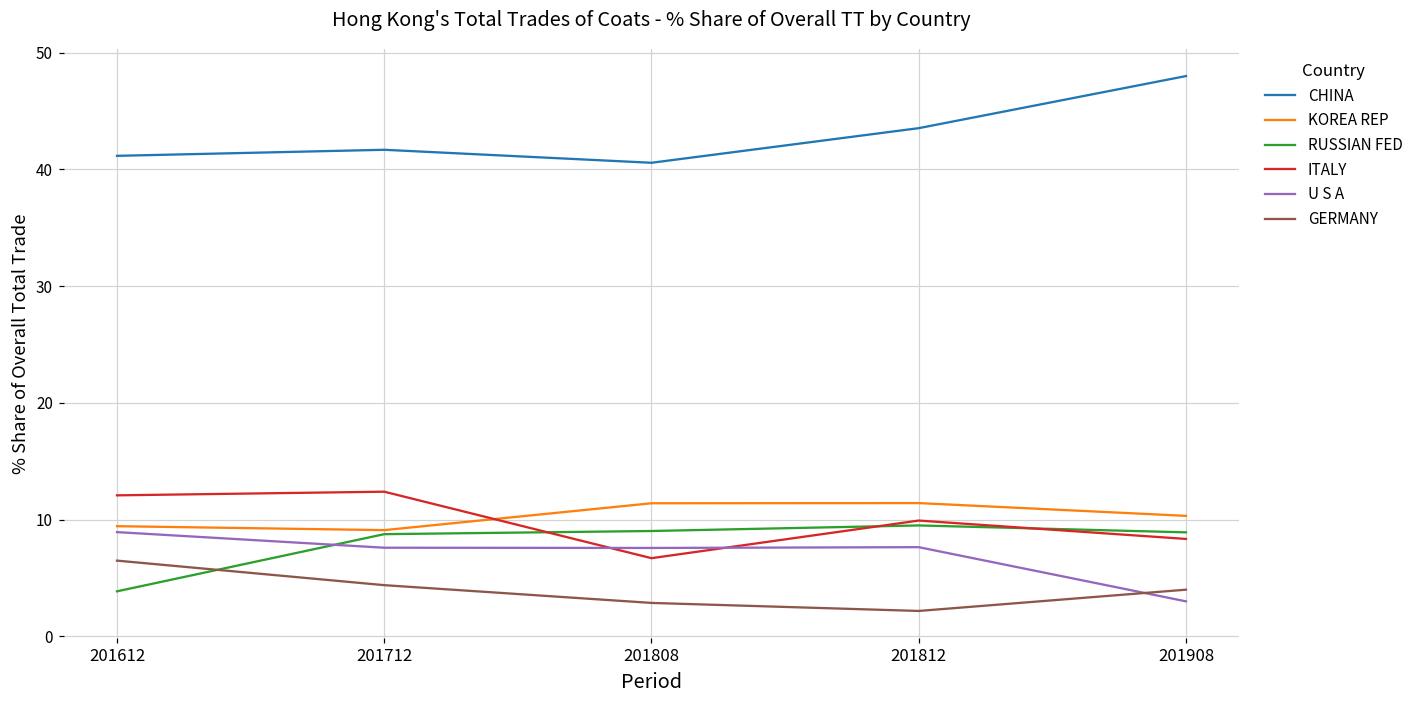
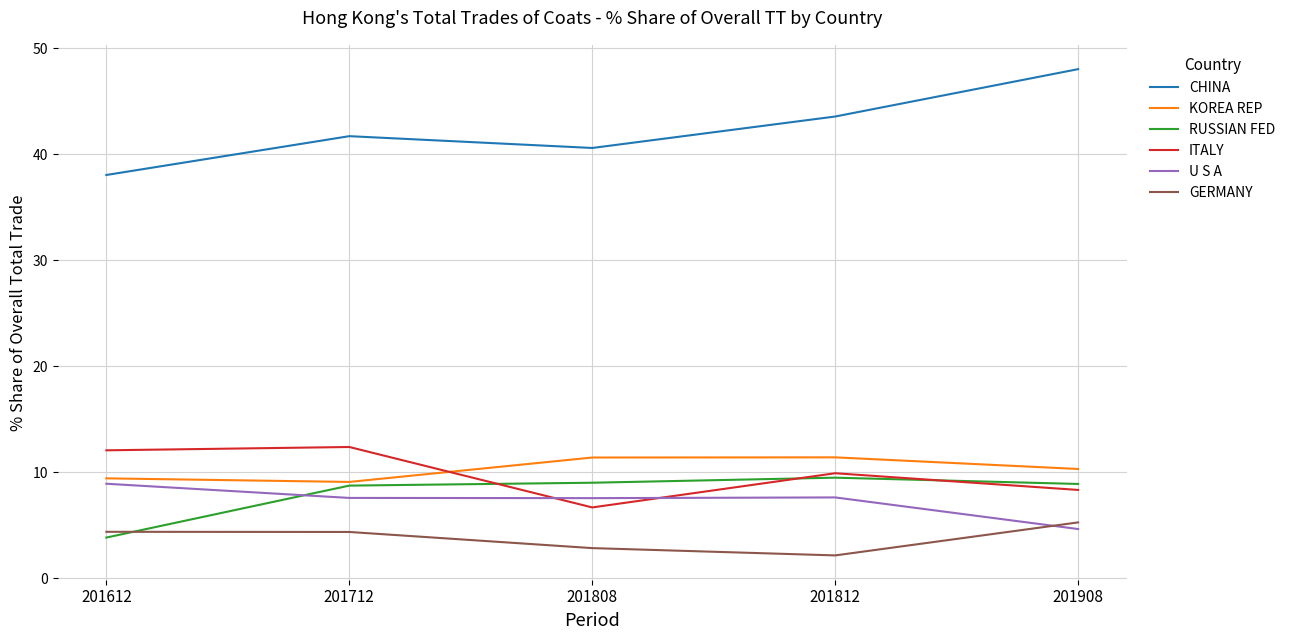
CHINA, 201612: 41.2 -> 38.0
GERMANY, 201612: 6.5 -> 4.4
U S A, 201908: 3.0 -> 4.7
GERMANY, 201908: 4.0 -> 5.3
